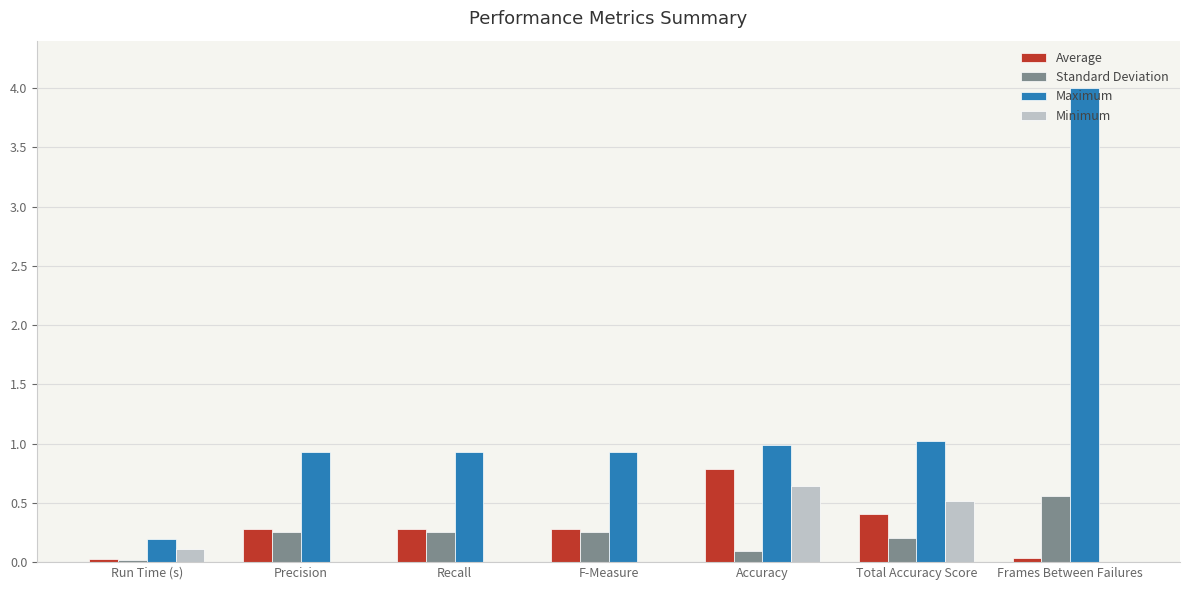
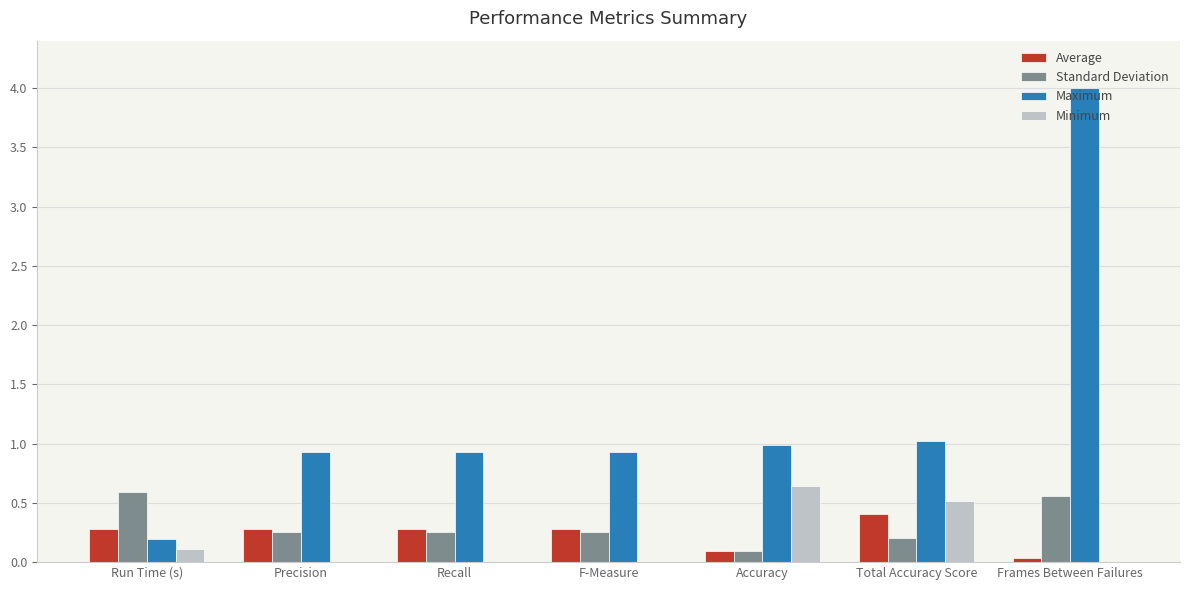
Average, Run Time (s): 0.03 -> 0.28
Standard Deviation, Run Time (s): 0.02 -> 0.59
Average, Accuracy: 0.79 -> 0.09
